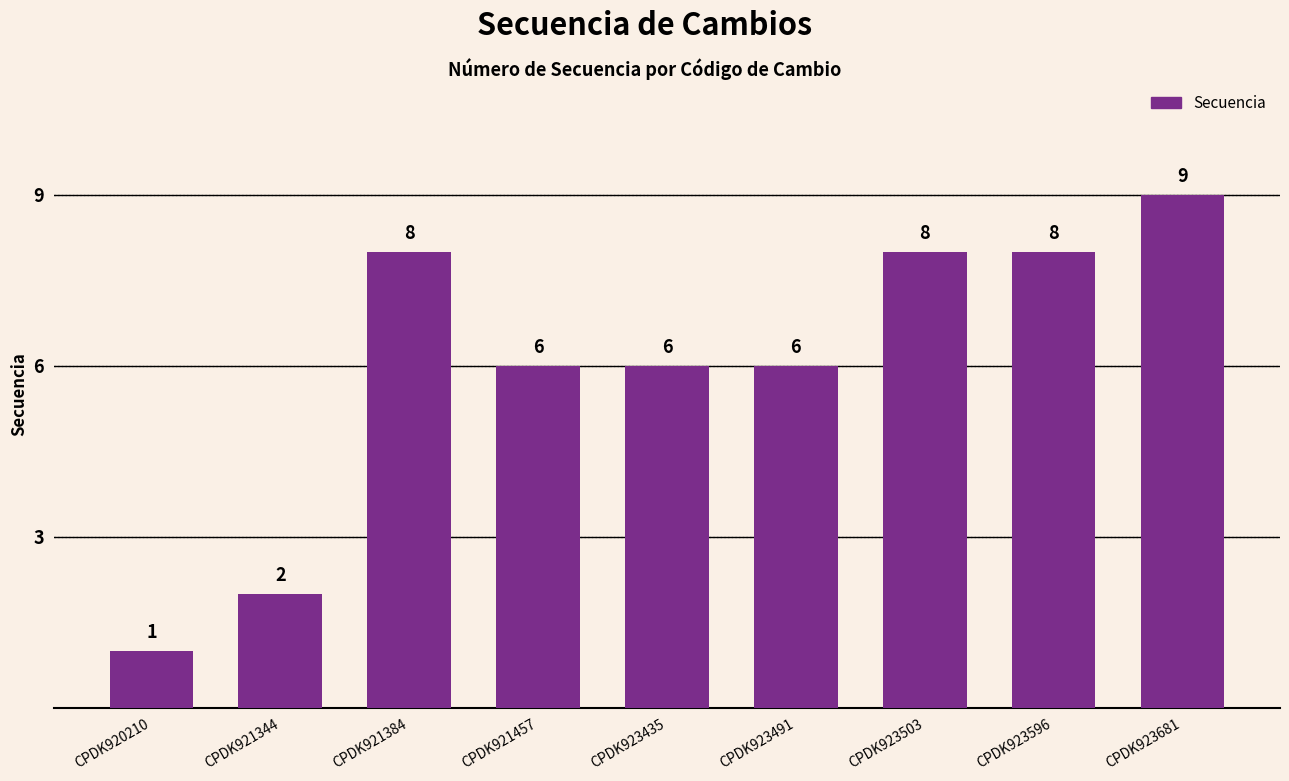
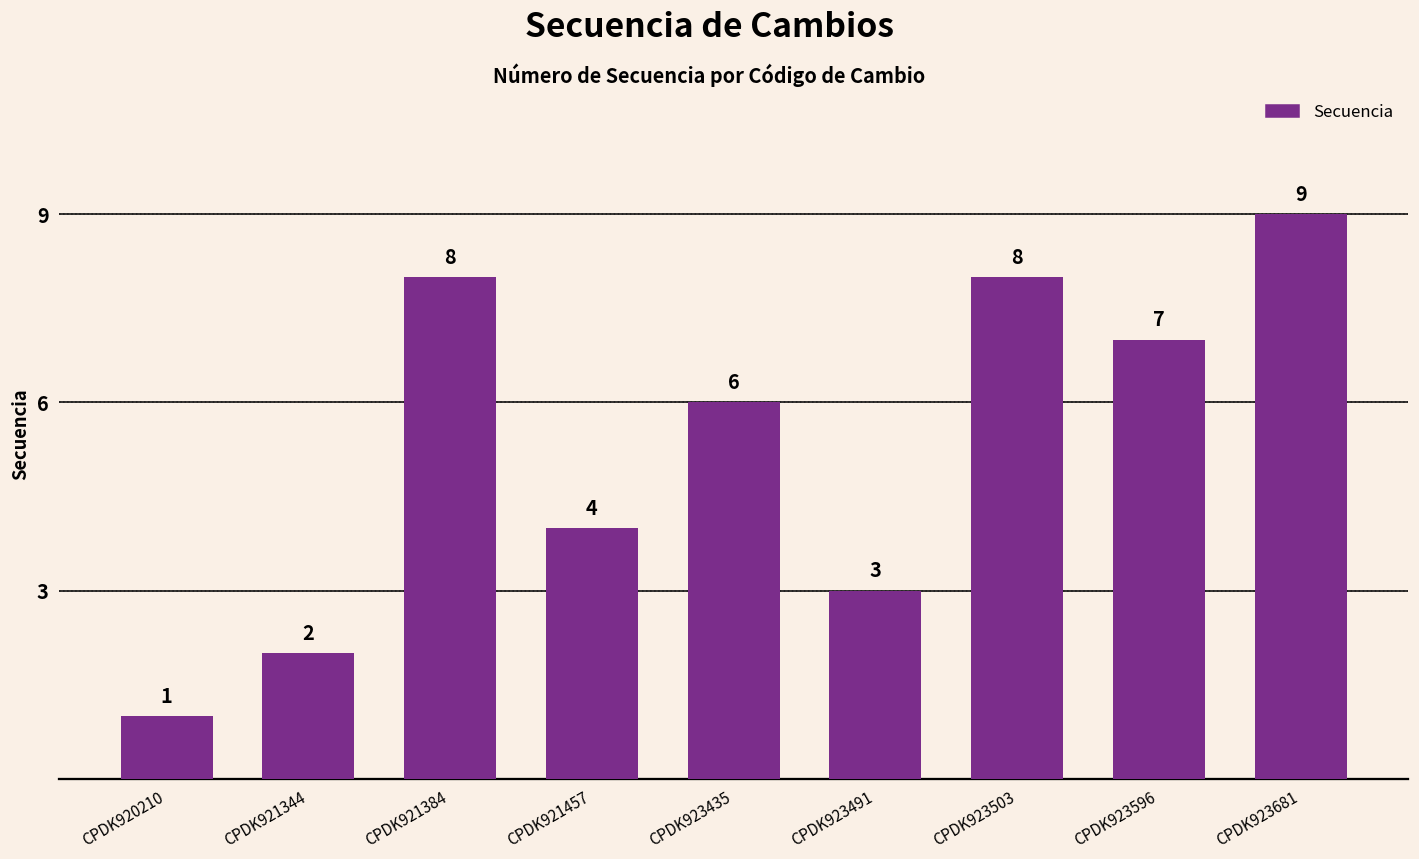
CPDK921457: 6 -> 4
CPDK923491: 6 -> 3
CPDK923596: 8 -> 7
